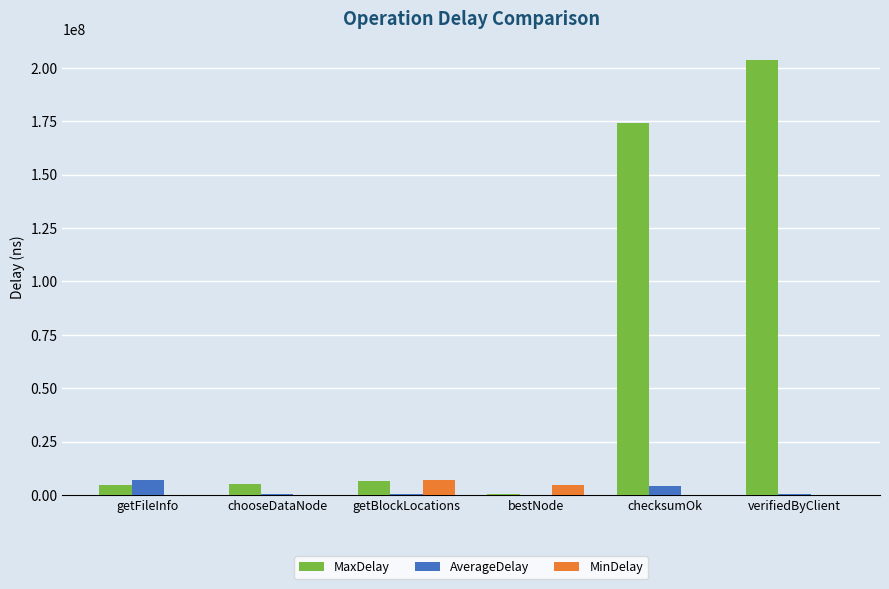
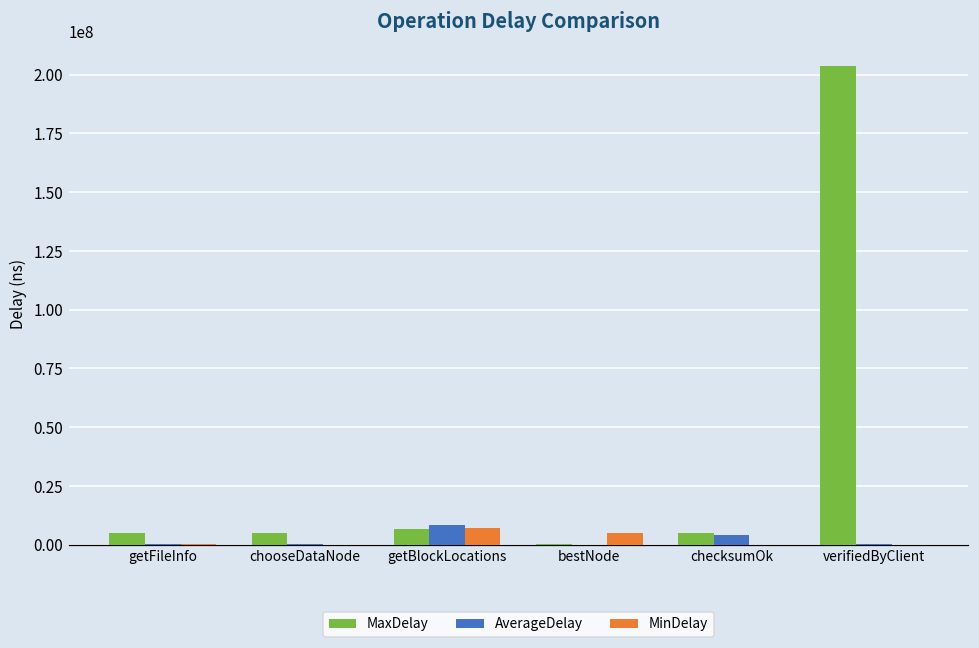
AverageDelay, getFileInfo: 7000000 -> 0
AverageDelay, getBlockLocations: 1000000 -> 8000000
MaxDelay, checksumOk: 174000000 -> 5000000
